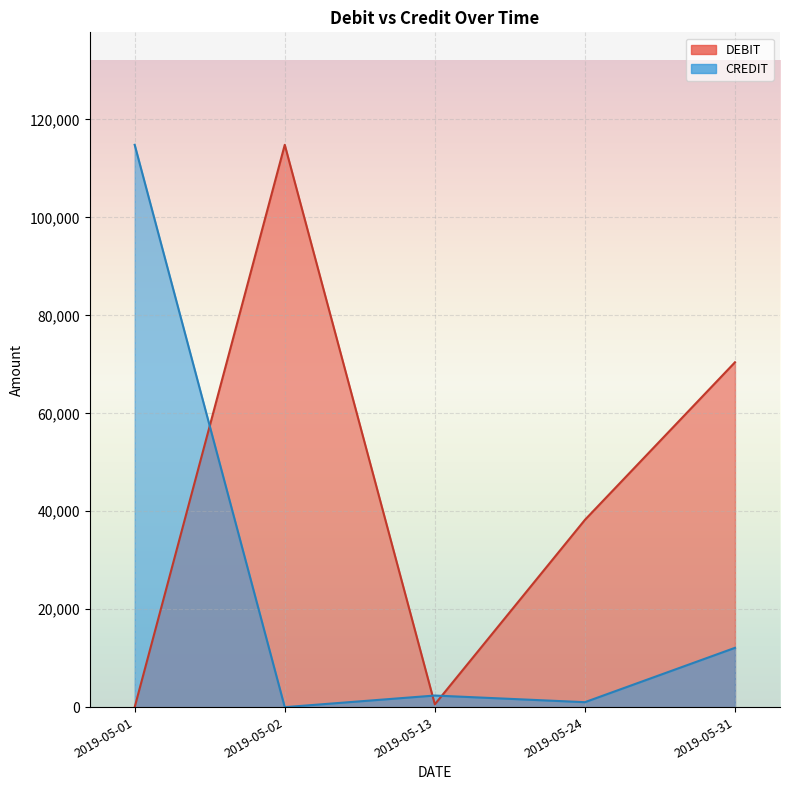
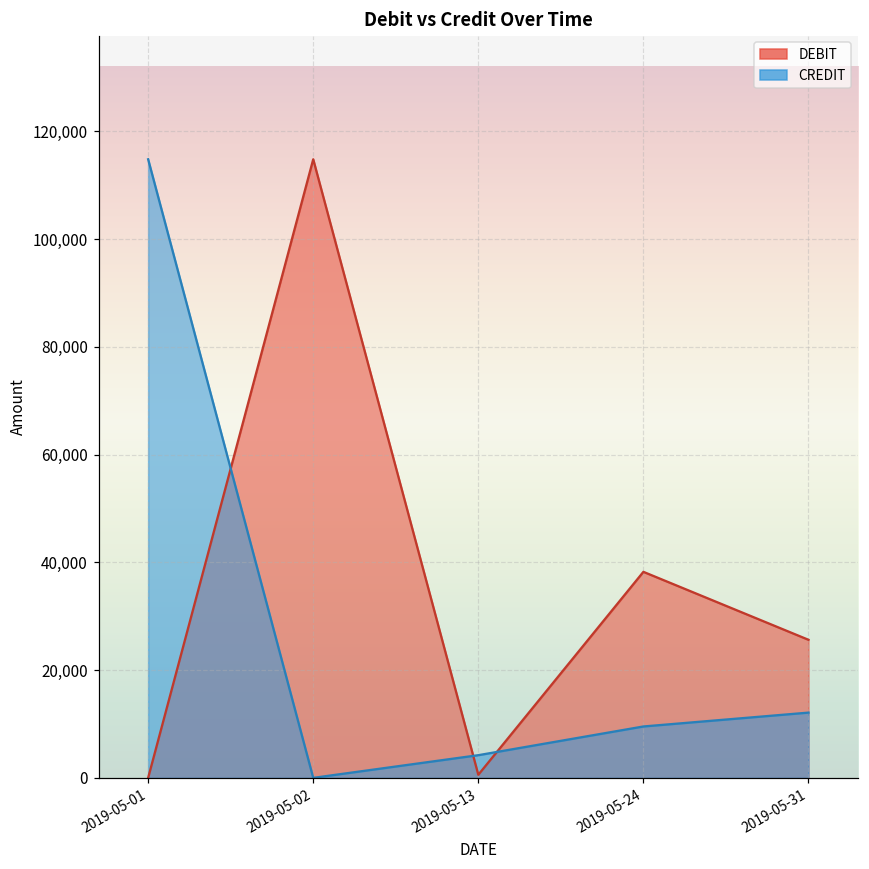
CREDIT, 2019-05-13: 2,000 -> 4,000
CREDIT, 2019-05-24: 1,000 -> 10,000
DEBIT, 2019-05-31: 70,000 -> 26,000
